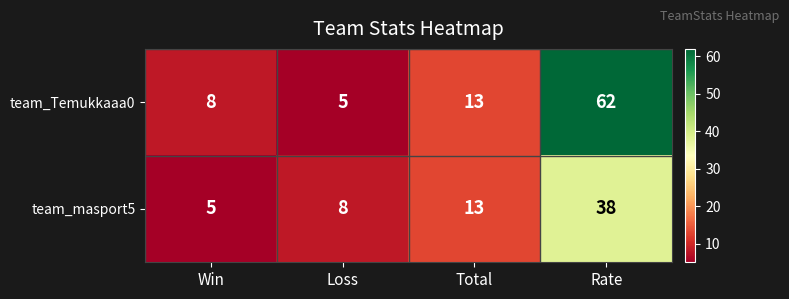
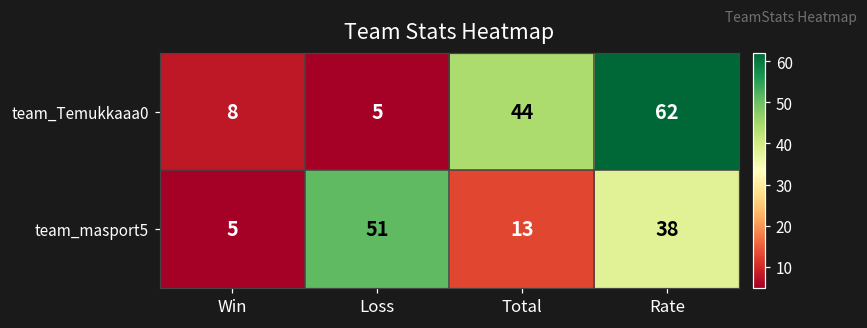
team_Temukkaaa0, Total: 13 -> 44
team_masport5, Loss: 8 -> 51
